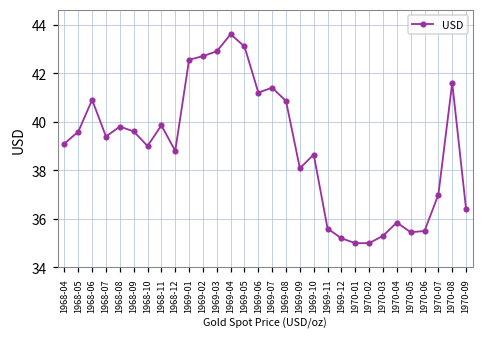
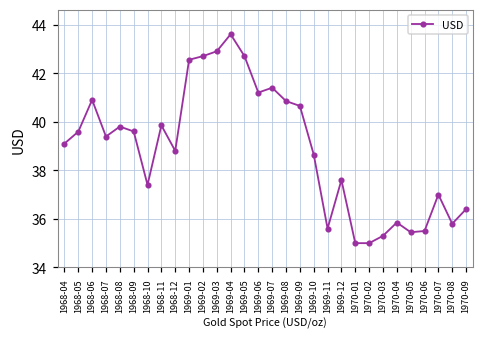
1968-10: 39.0 -> 37.4
1969-05: 43.1 -> 42.7
1969-09: 38.1 -> 40.7
1969-12: 35.2 -> 37.6
1970-08: 41.6 -> 35.8
